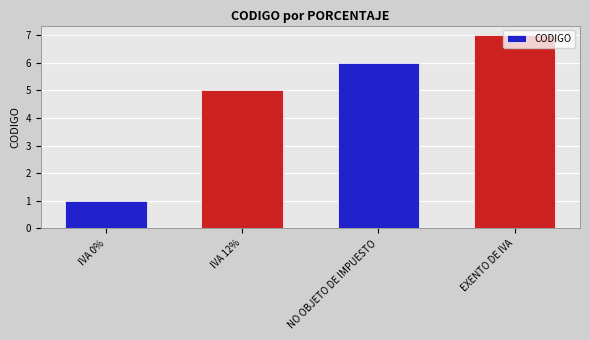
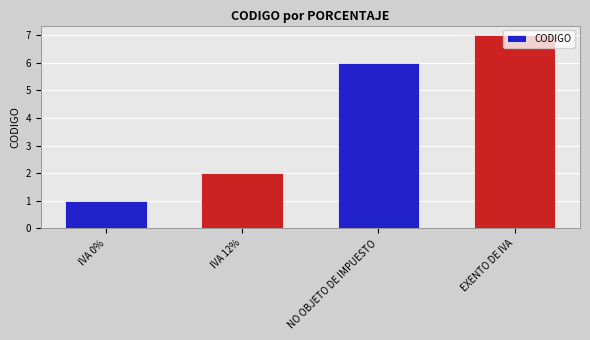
IVA 12%: 5 -> 2
